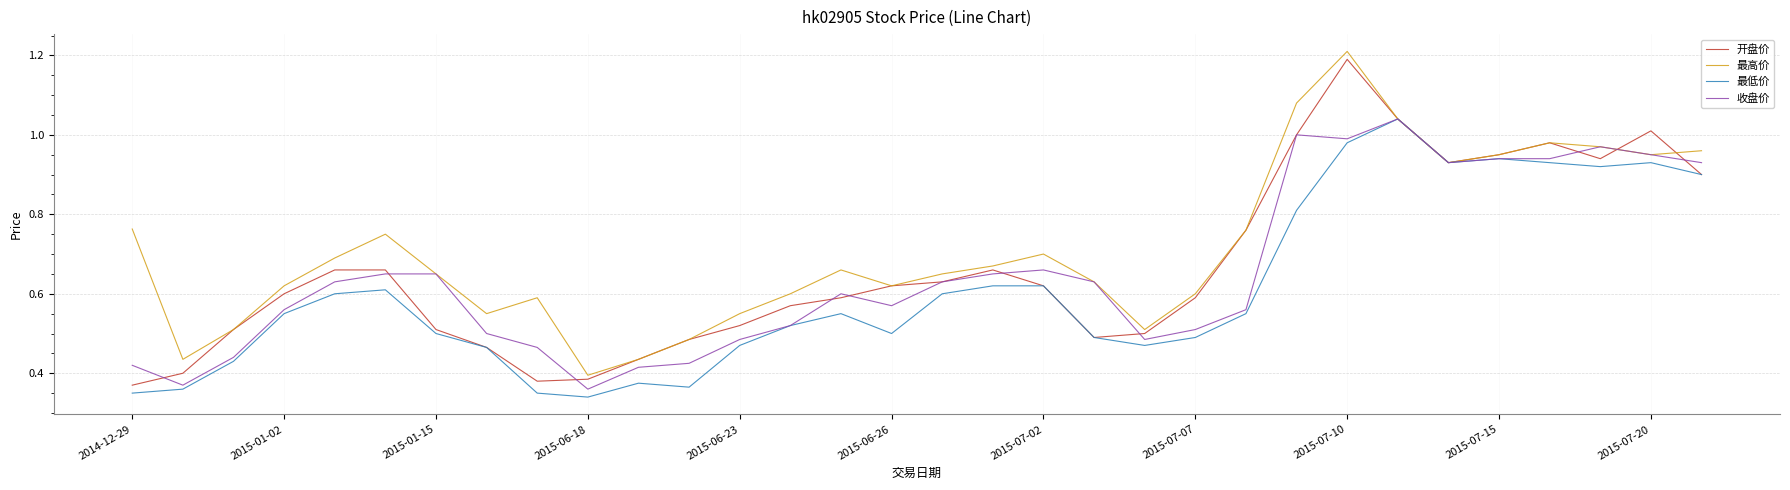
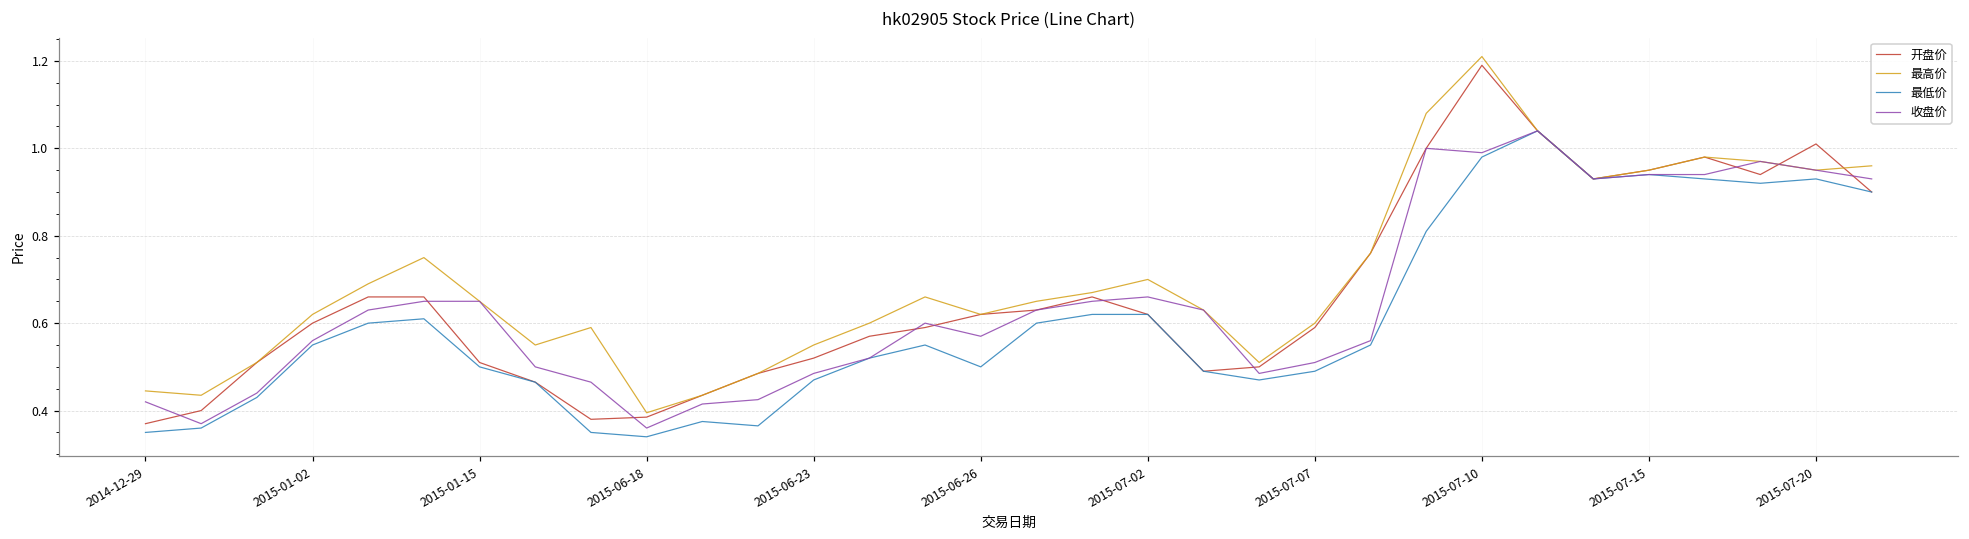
最高价, 2014-12-29: 0.76 -> 0.45
